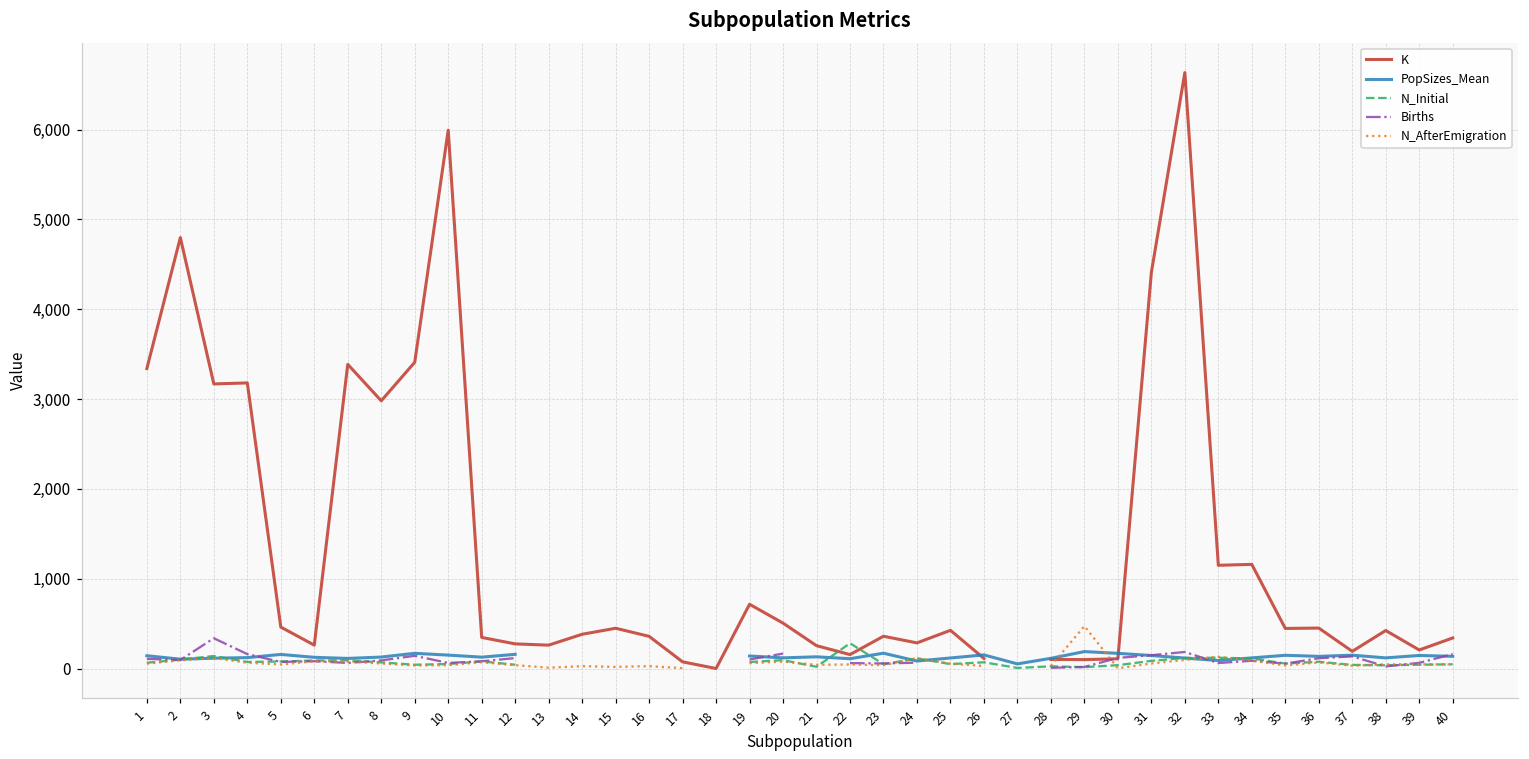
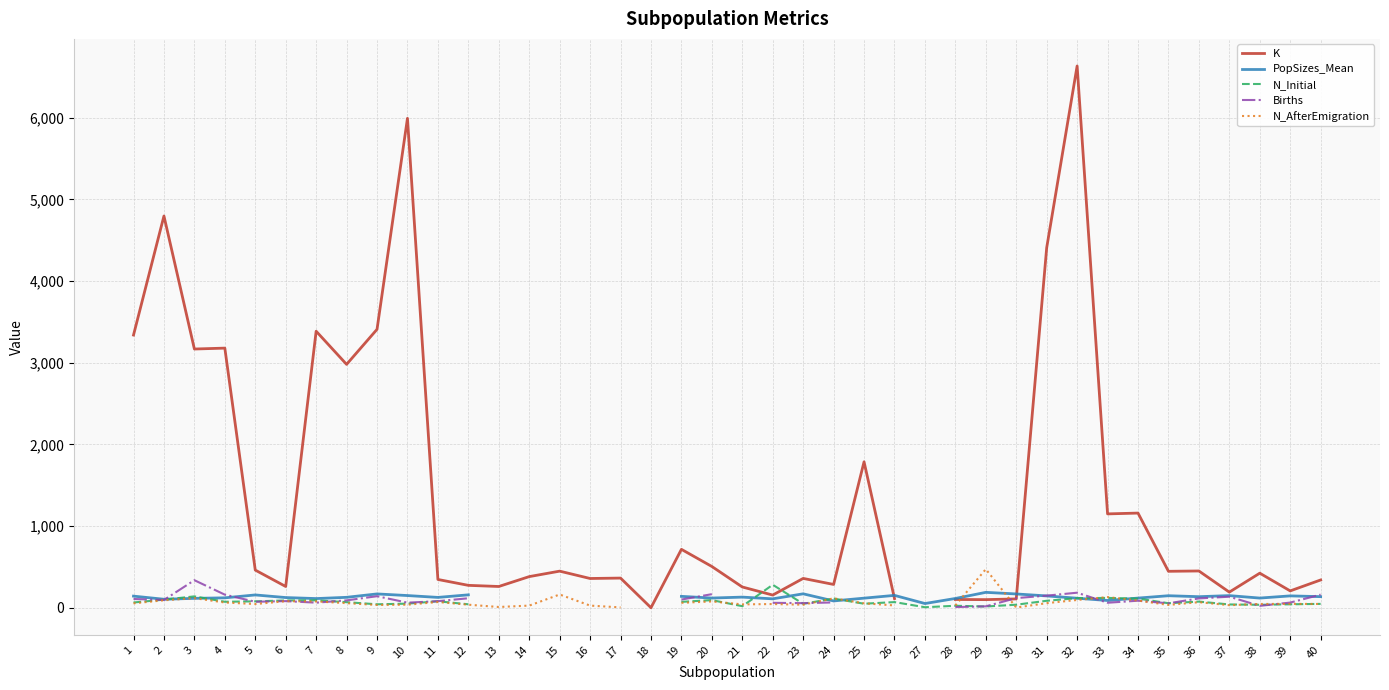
N_AfterEmigration, 15: 0 -> 200
K, 17: 100 -> 400
K, 25: 400 -> 1,800
